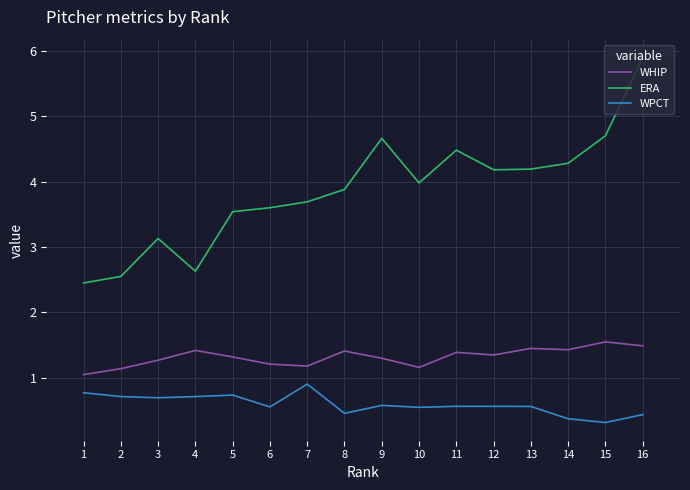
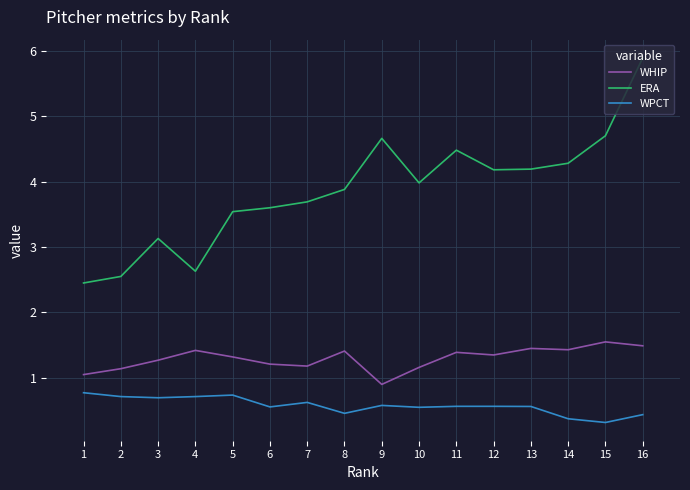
WPCT, 7: 0.9 -> 0.6
WHIP, 9: 1.3 -> 0.9
